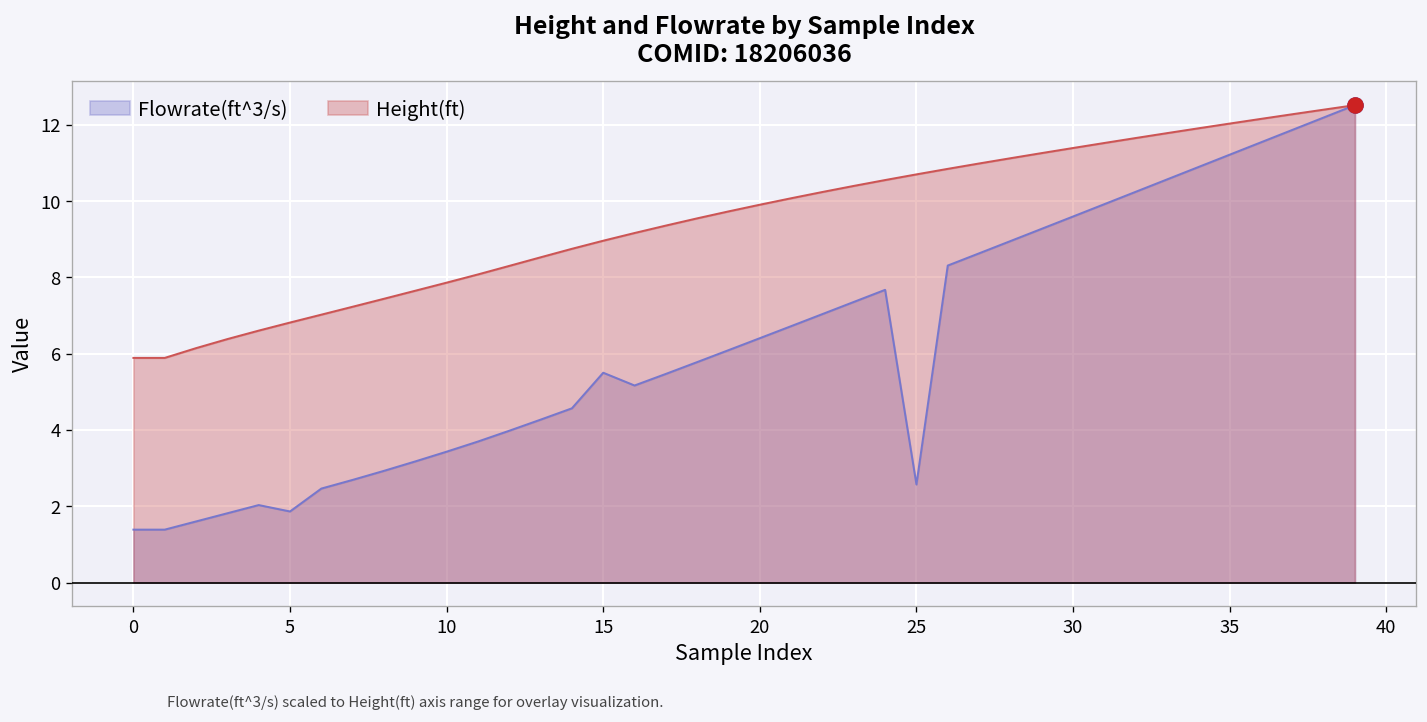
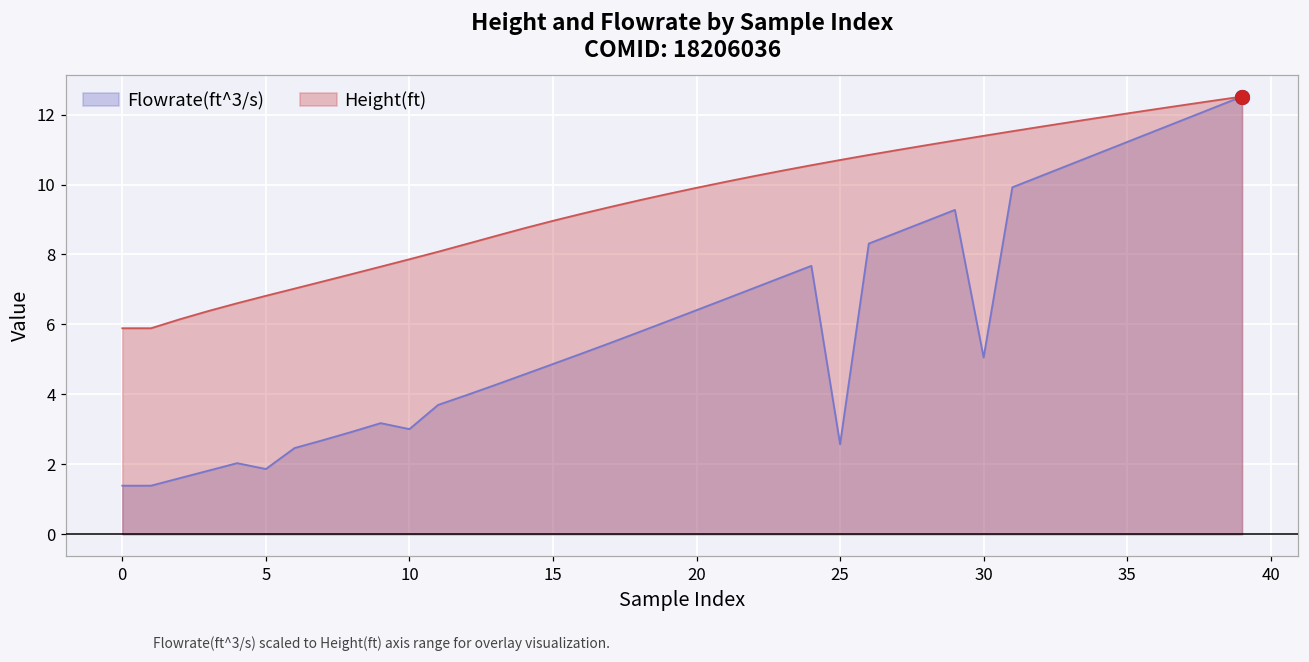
Flowrate(ft^3/s), 10: 3.4 -> 3.0
Flowrate(ft^3/s), 15: 5.5 -> 4.9
Flowrate(ft^3/s), 30: 9.6 -> 5.1
